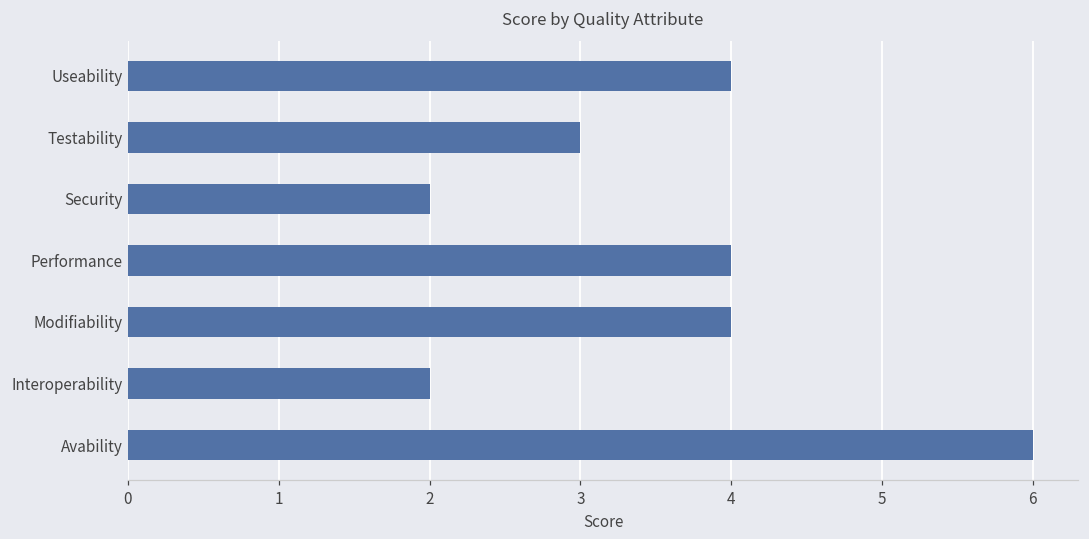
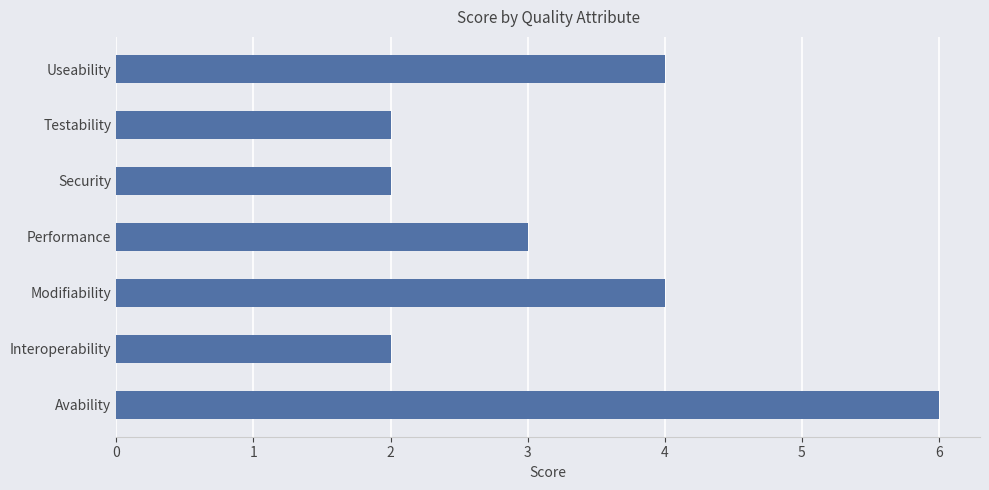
Testability: 3 -> 2
Performance: 4 -> 3
